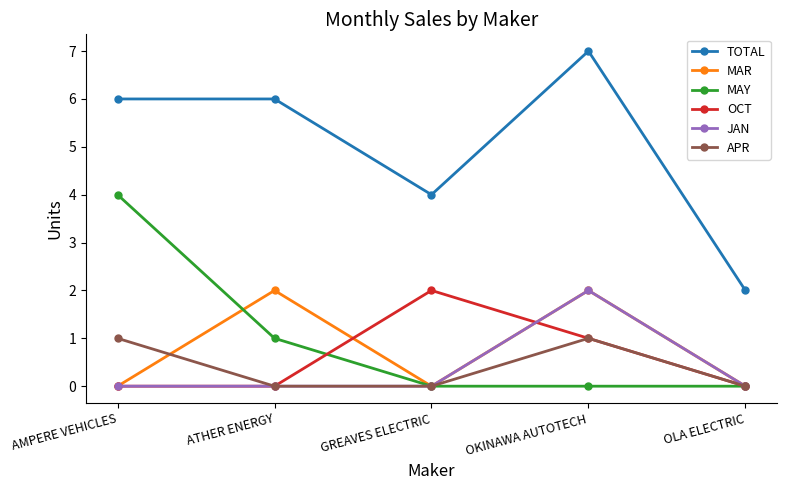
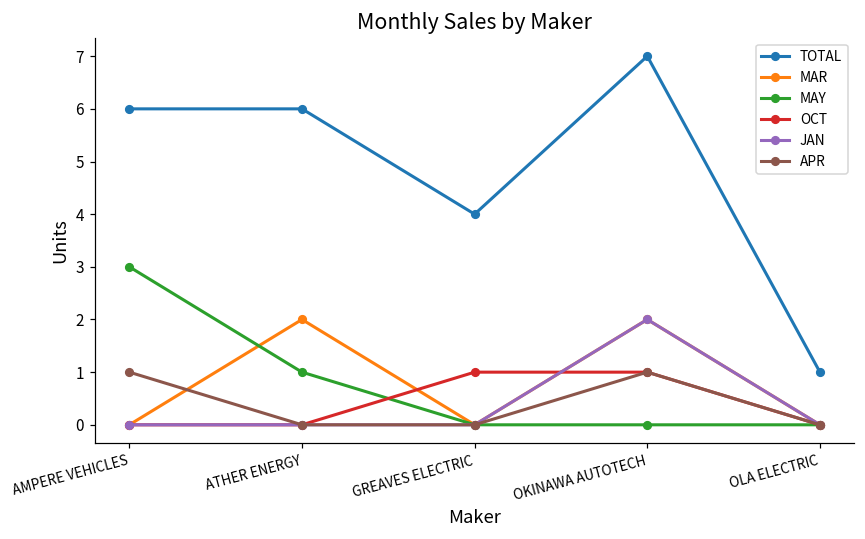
MAY, AMPERE VEHICLES: 4 -> 3
OCT, GREAVES ELECTRIC: 2 -> 1
TOTAL, OLA ELECTRIC: 2 -> 1
